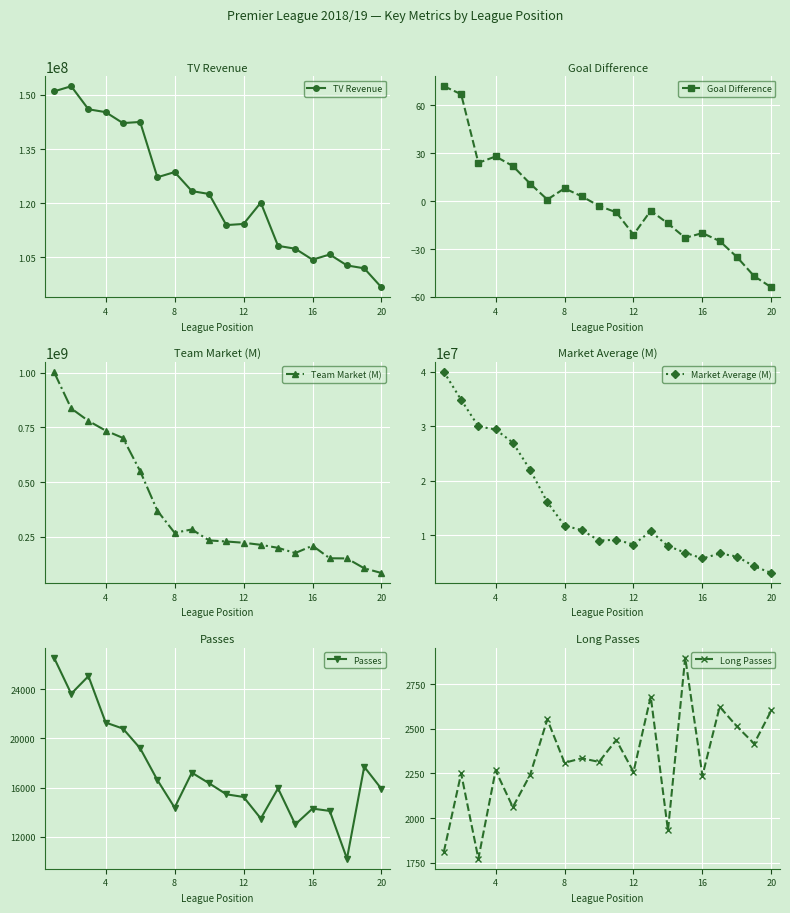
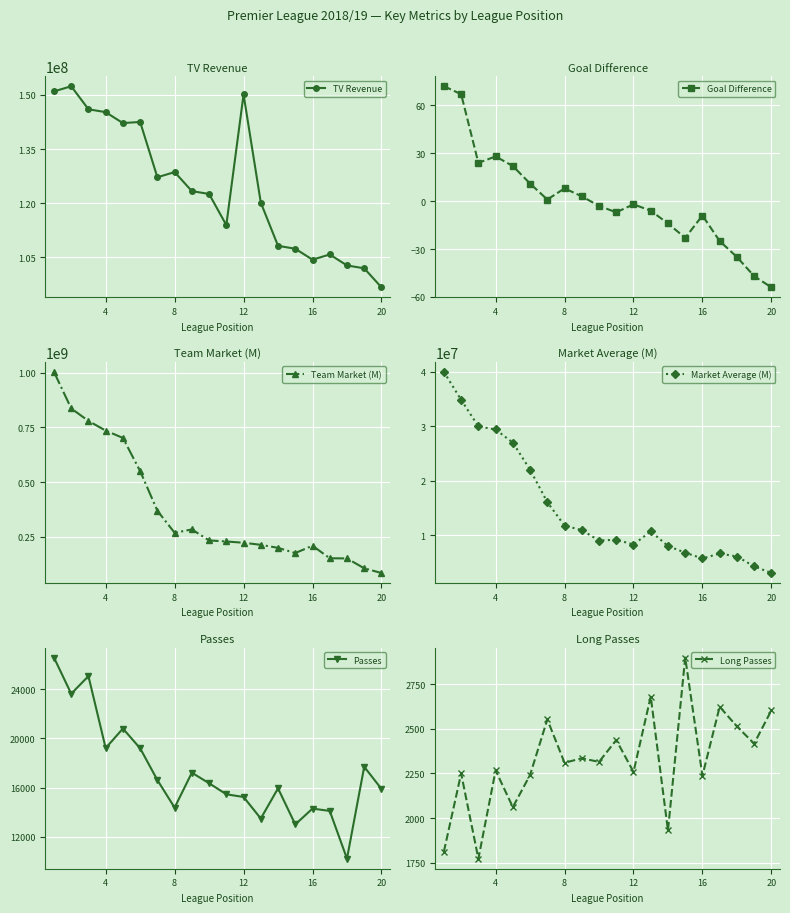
TV Revenue, 12: 114000000 -> 150000000
Goal Difference, 12: -21 -> -2
Goal Difference, 16: -20 -> -9
Passes, 4: 21300 -> 19200
